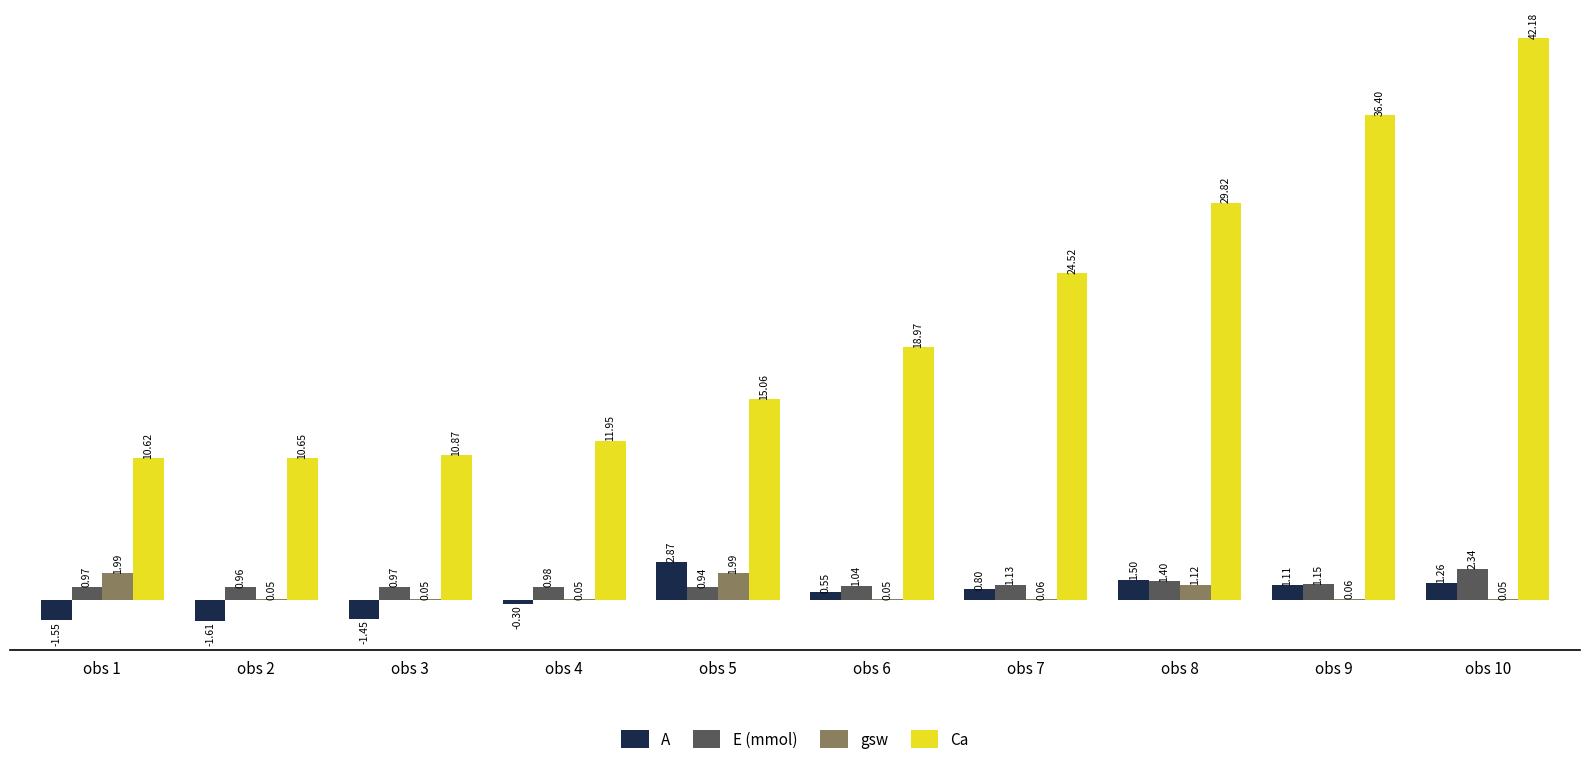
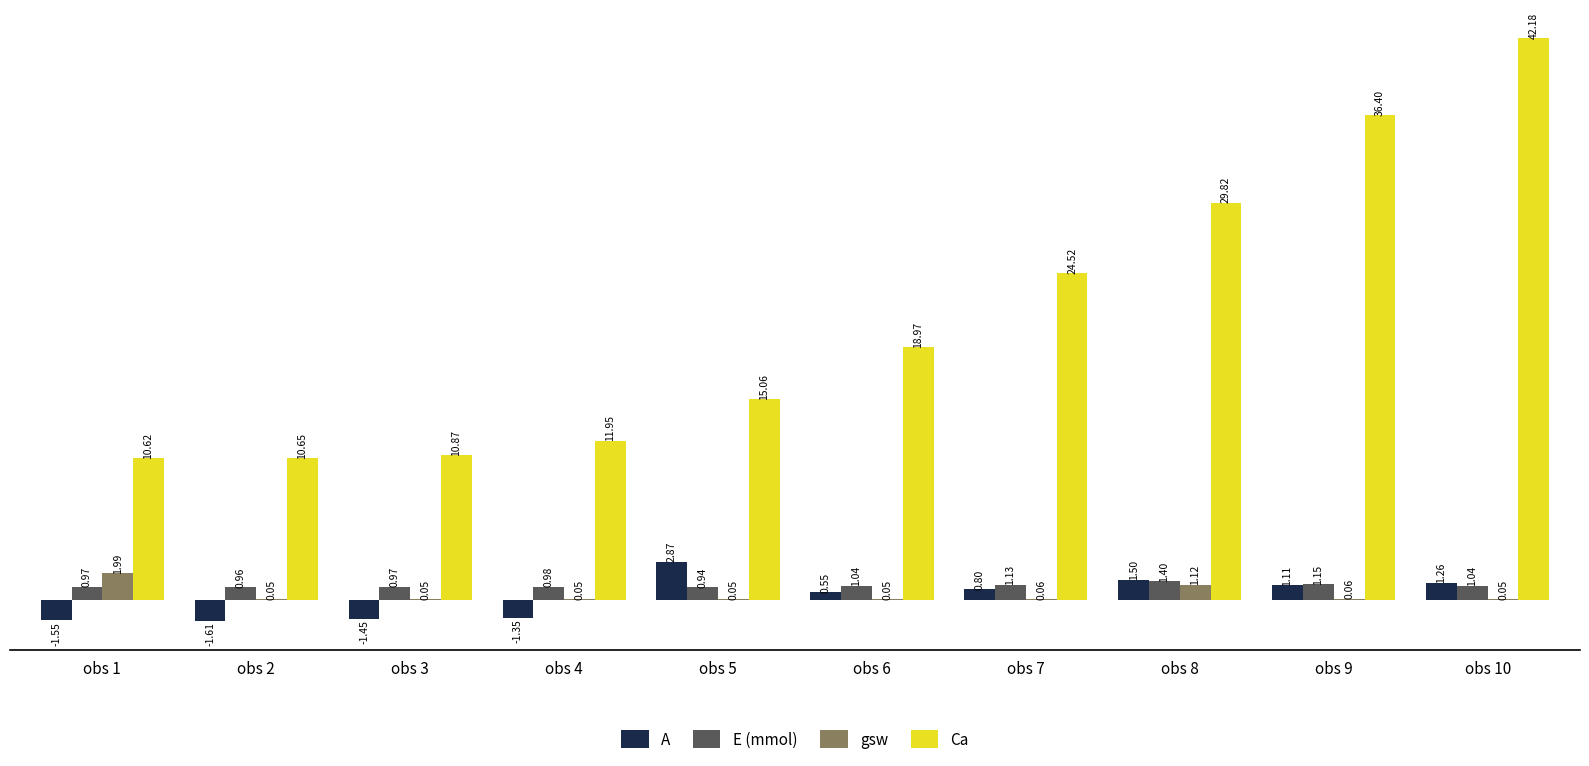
A, obs 4: -0.30 -> -1.35
gsw, obs 5: 1.99 -> 0.05
E (mmol), obs 10: 2.34 -> 1.04
